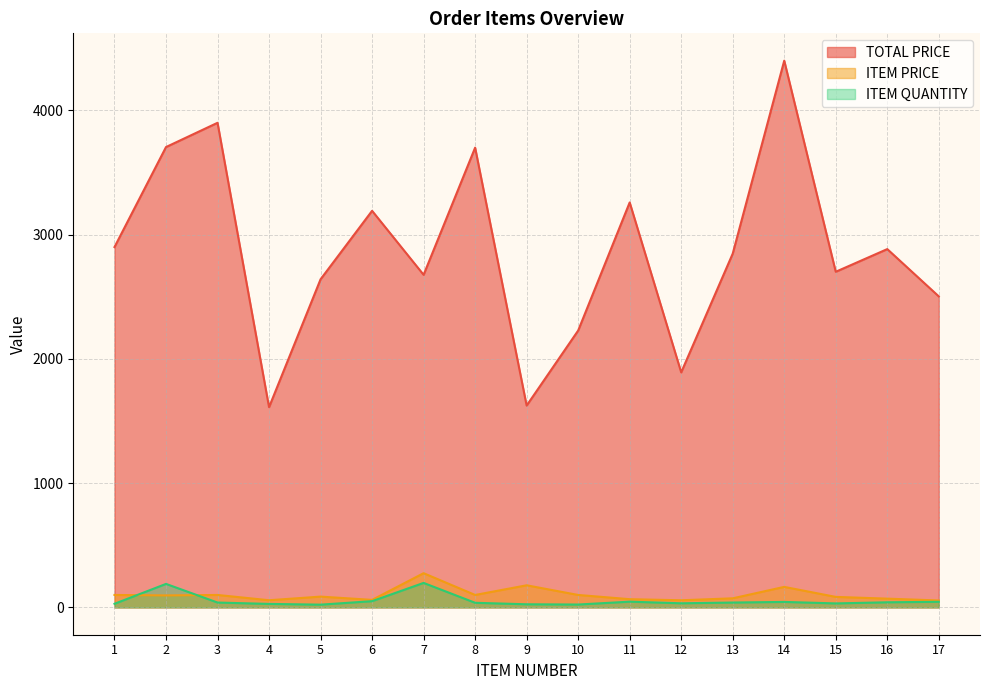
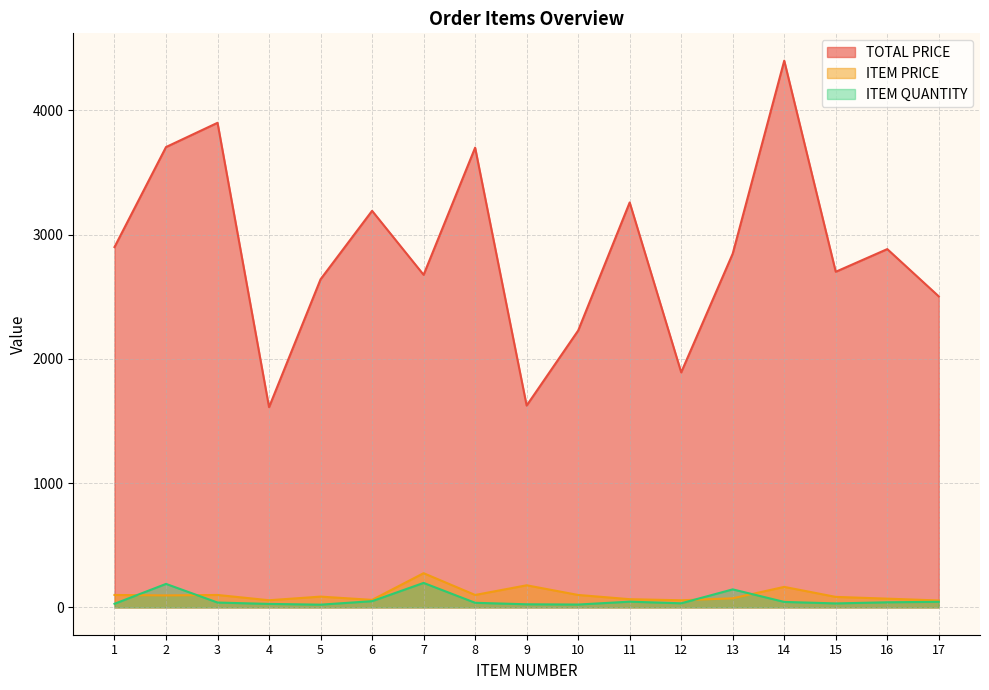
ITEM QUANTITY, 13: 40 -> 150
